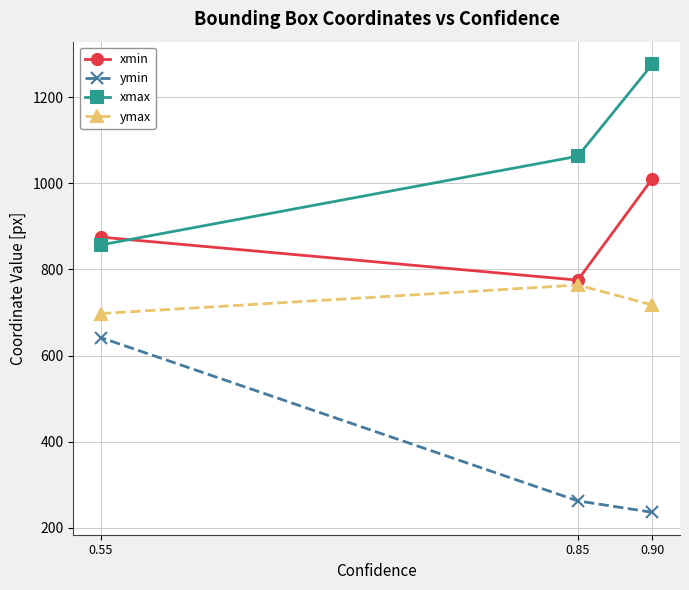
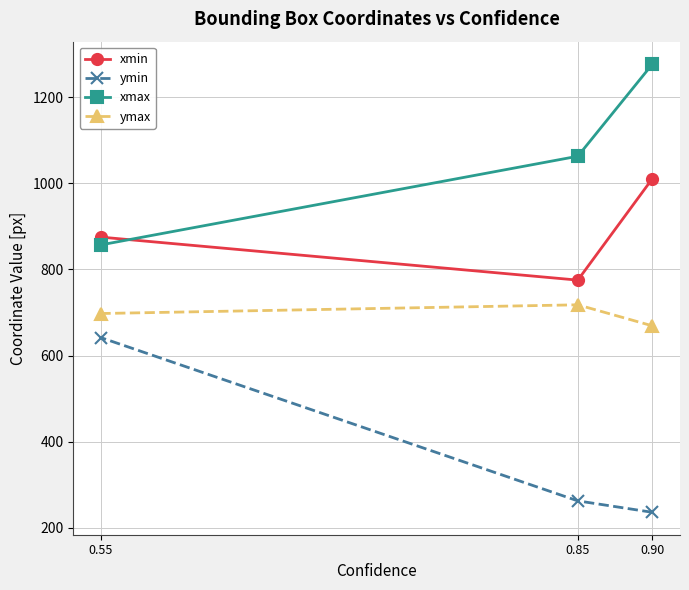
ymax, 0.85: 760 -> 720
ymax, 0.90: 720 -> 670
